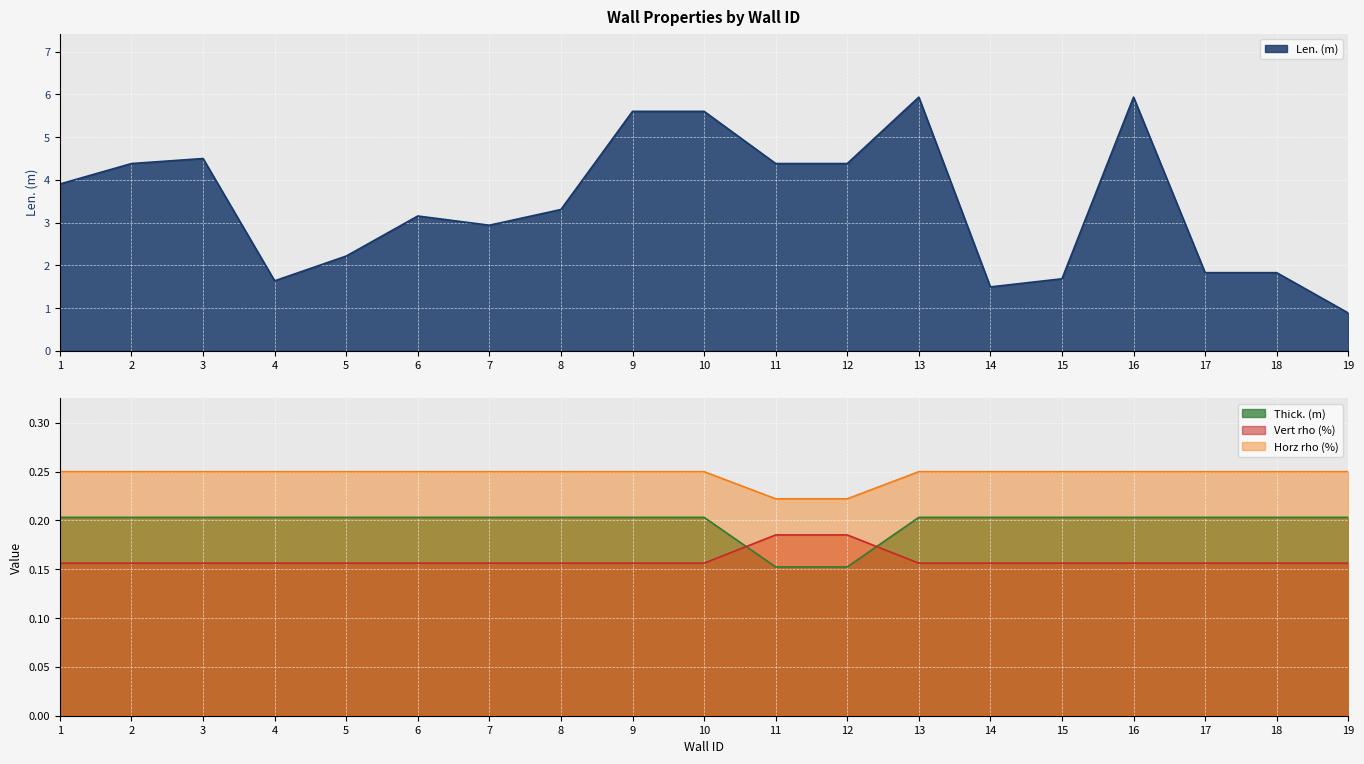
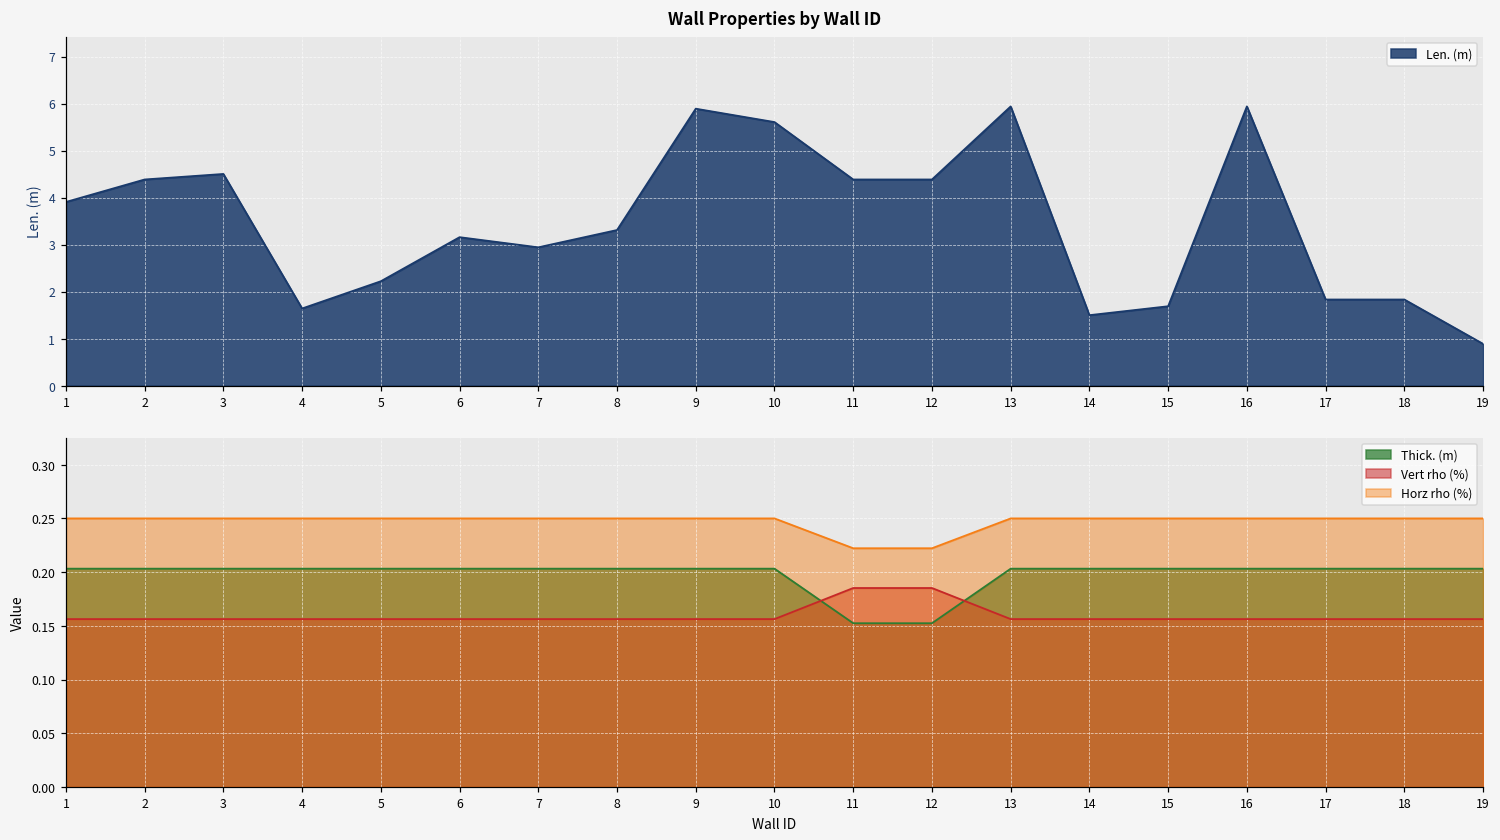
Wall Properties by Wall ID, 9: 5.6 -> 5.9
